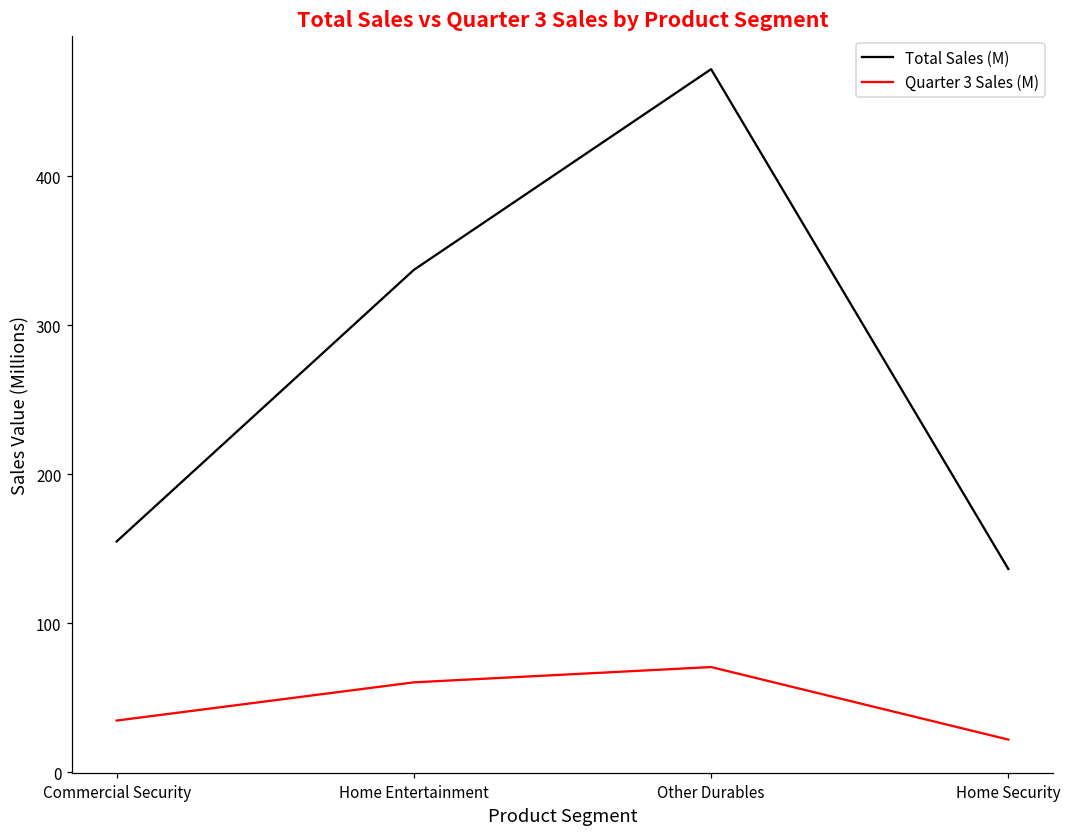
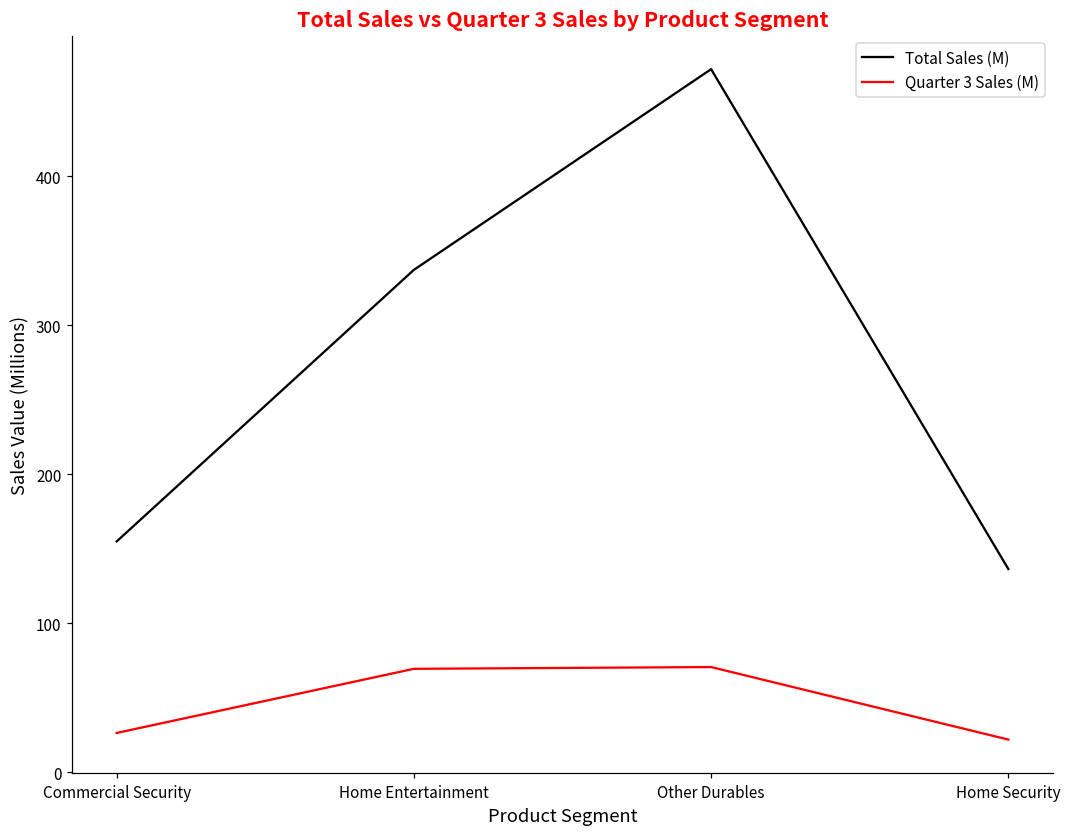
Quarter 3 Sales (M), Commercial Security: 35 -> 27
Quarter 3 Sales (M), Home Entertainment: 60 -> 70
